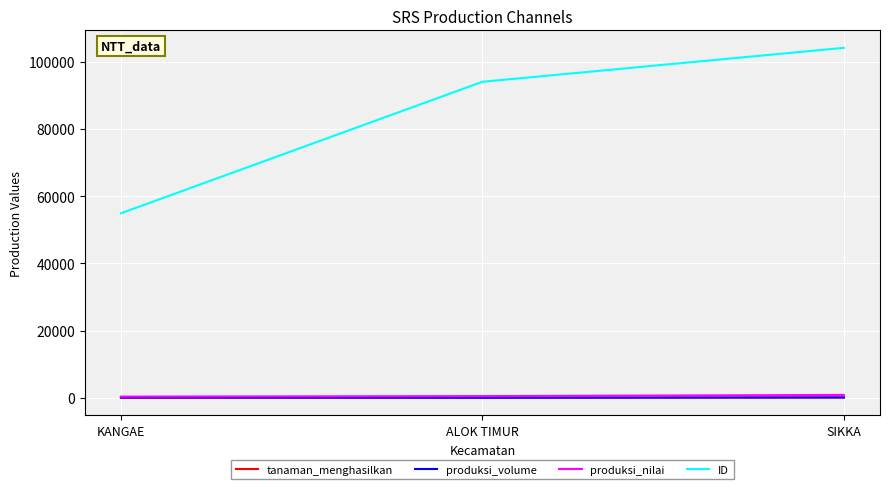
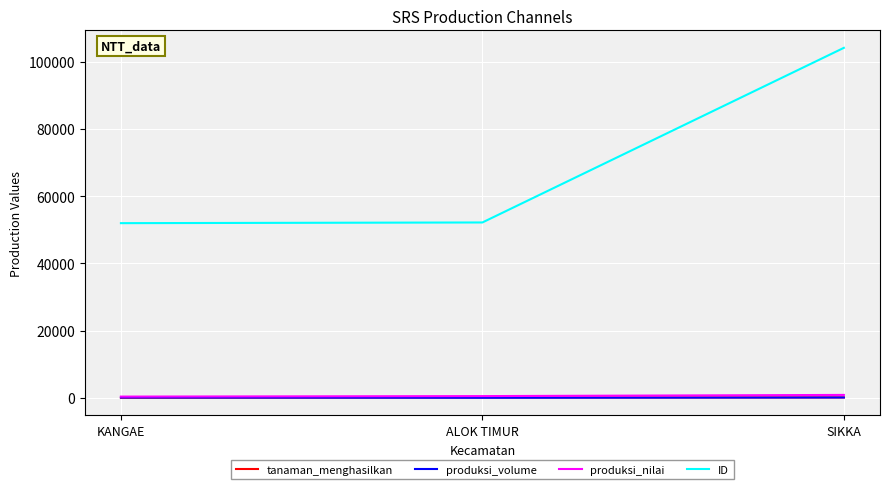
ID, KANGAE: 55000 -> 52000
ID, ALOK TIMUR: 94000 -> 52000
